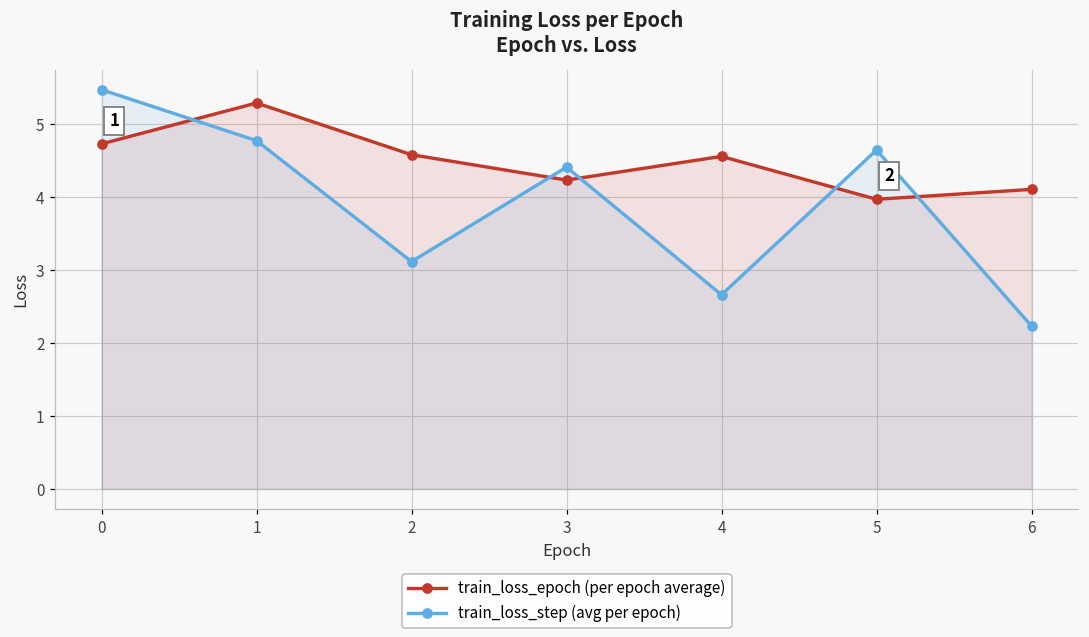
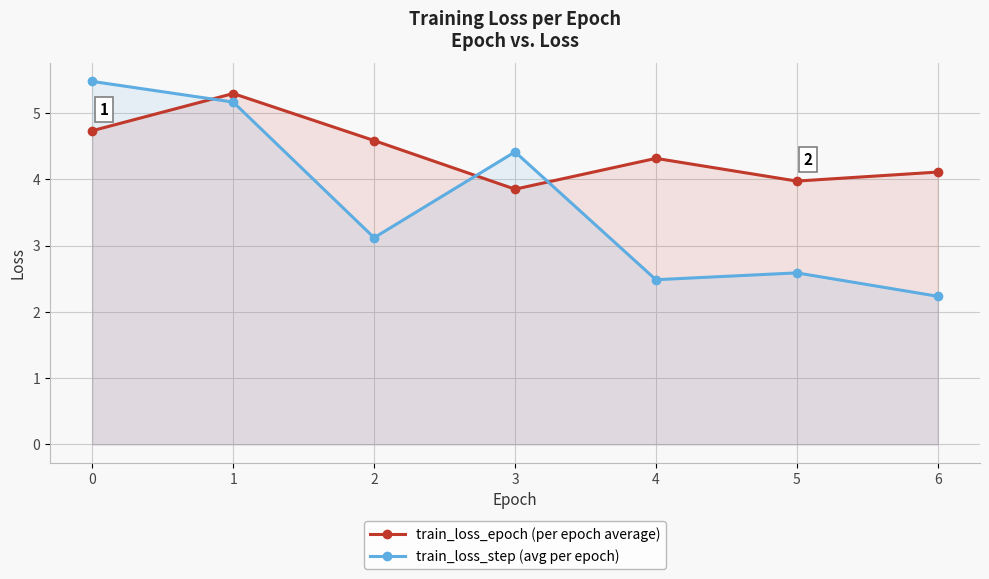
train_loss_step (avg per epoch), 1: 4.8 -> 5.2
train_loss_epoch (per epoch average), 3: 4.2 -> 3.8
train_loss_epoch (per epoch average), 4: 4.6 -> 4.3
train_loss_step (avg per epoch), 4: 2.7 -> 2.5
train_loss_step (avg per epoch), 5: 4.6 -> 2.6
